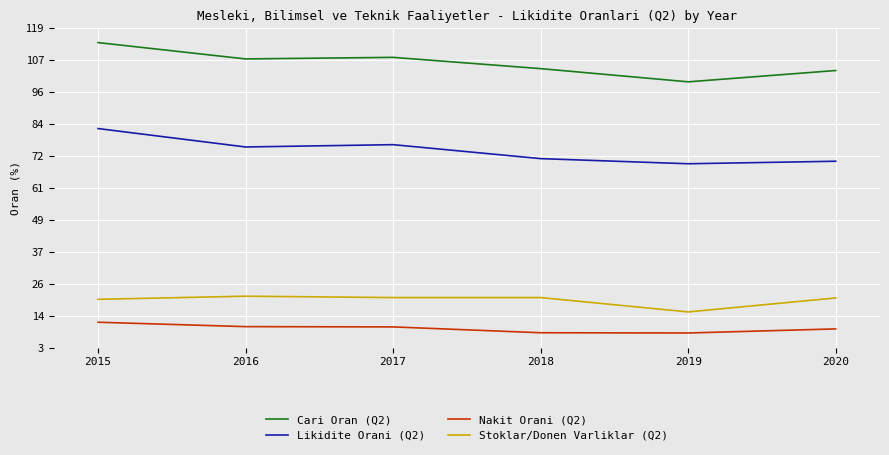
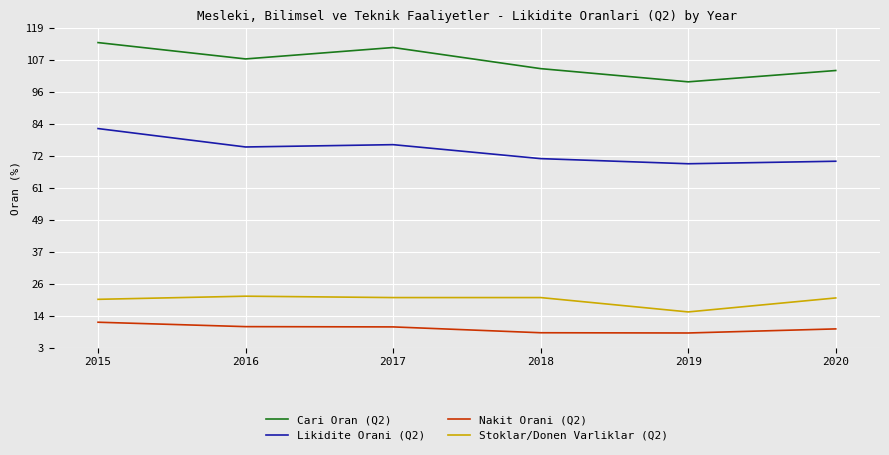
Cari Oran (Q2), 2017: 108 -> 112
